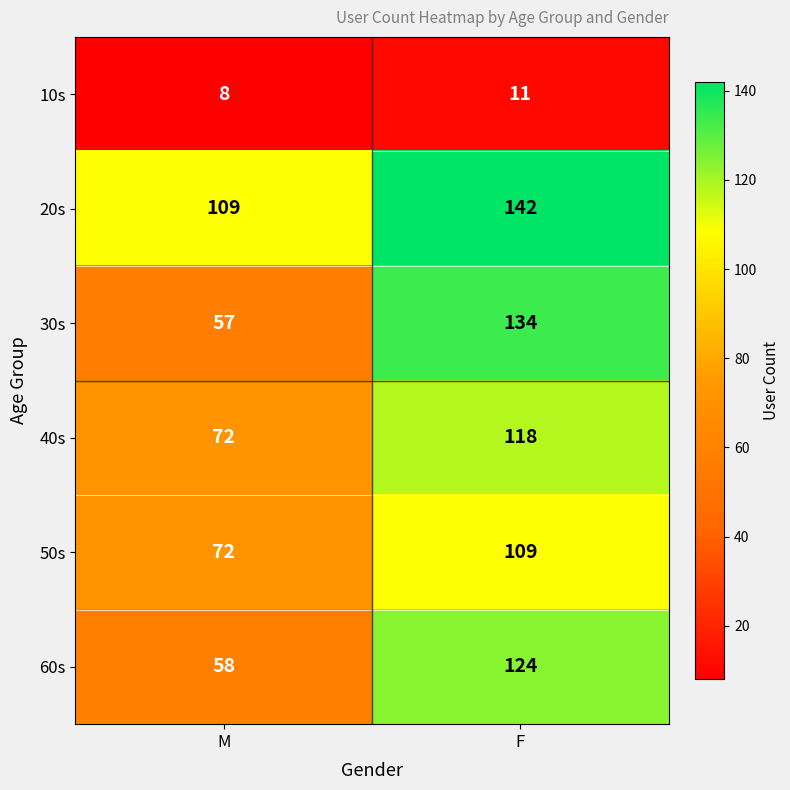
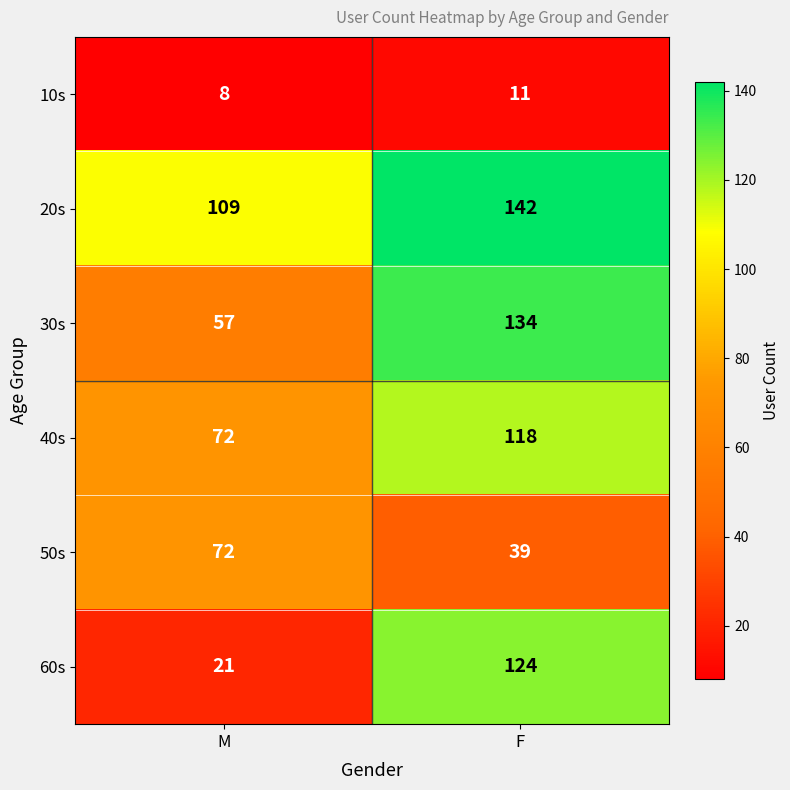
50s, F: 109 -> 39
60s, M: 58 -> 21
